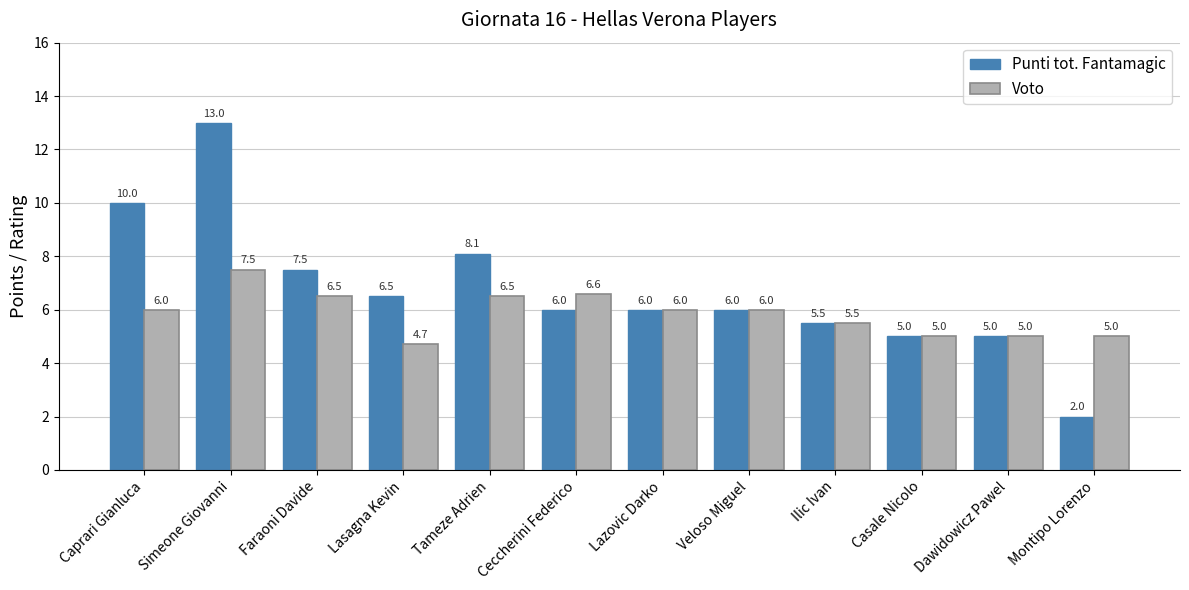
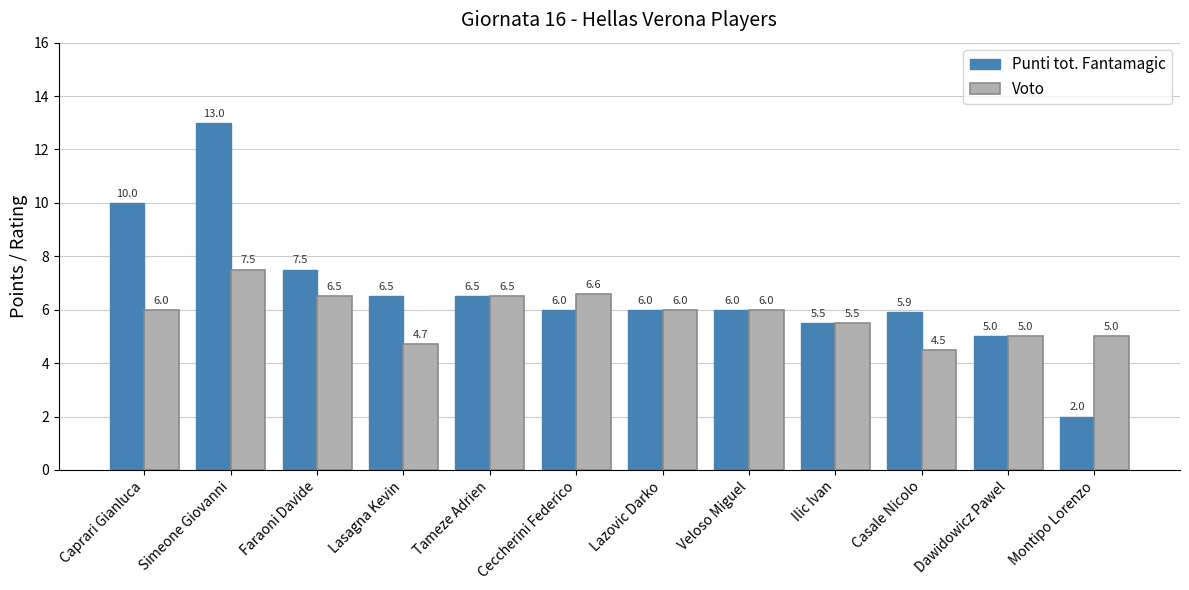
Punti tot. Fantamagic, Tameze Adrien: 8.1 -> 6.5
Punti tot. Fantamagic, Casale Nicolo: 5.0 -> 5.9
Voto, Casale Nicolo: 5.0 -> 4.5
